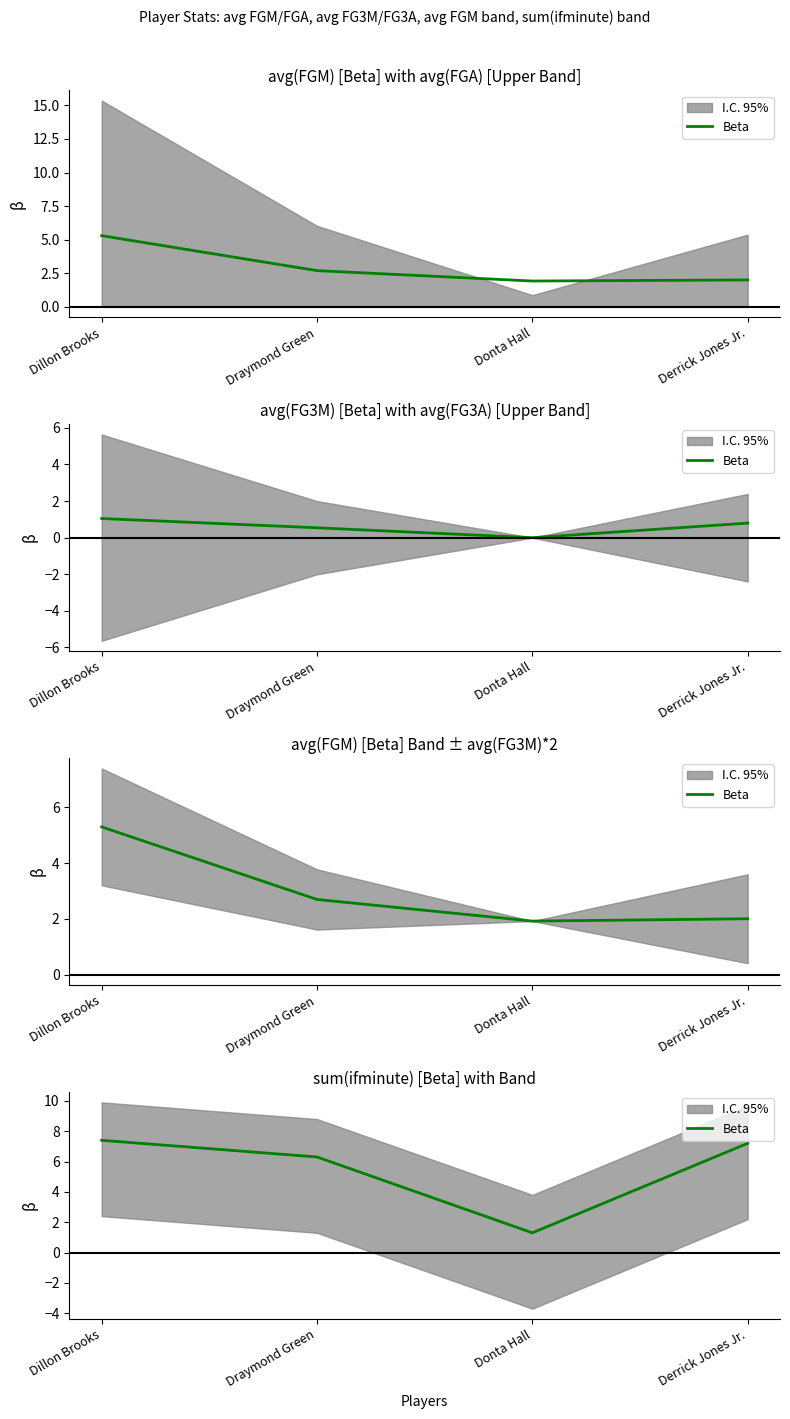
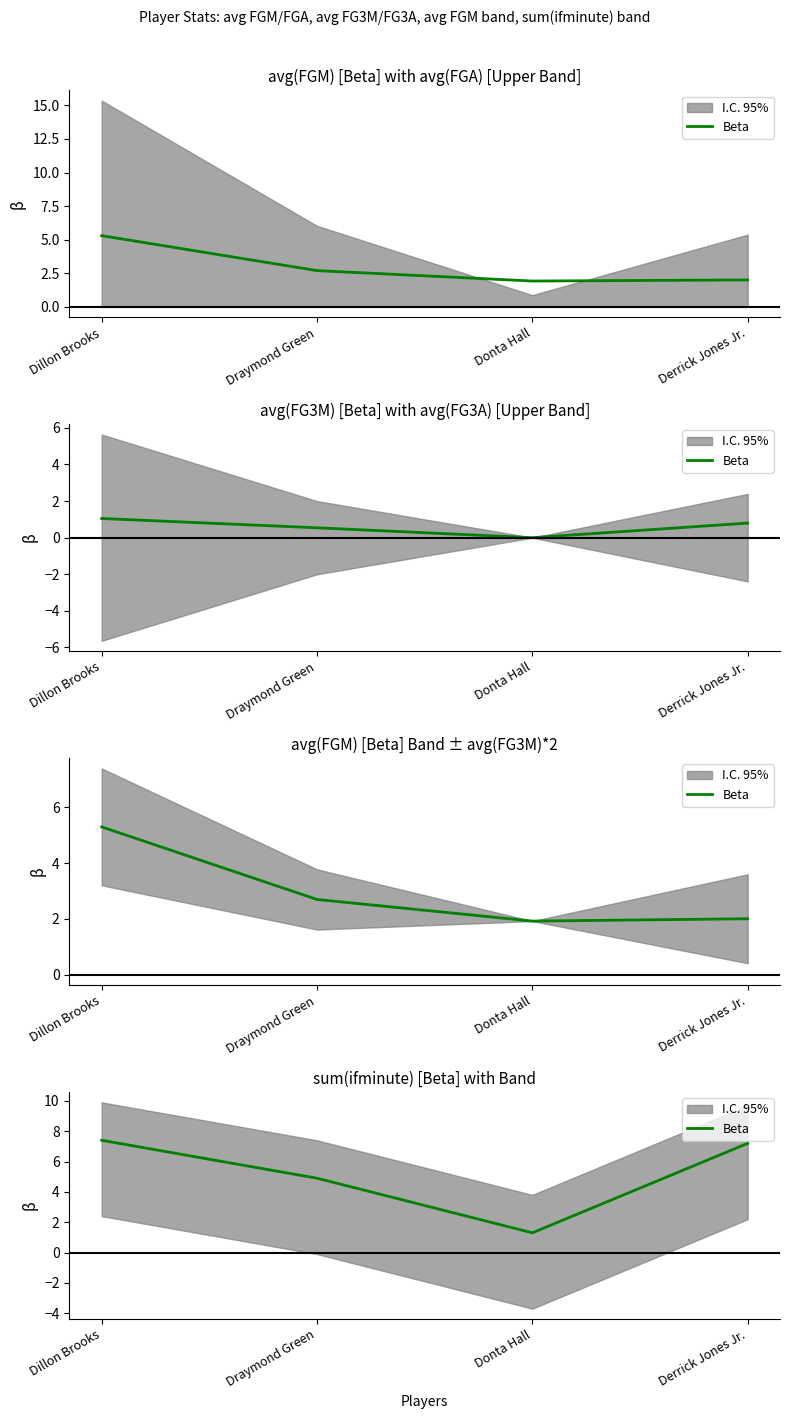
sum(ifminute) [Beta] with Band, Beta, Draymond Green: 6.3 -> 4.9
